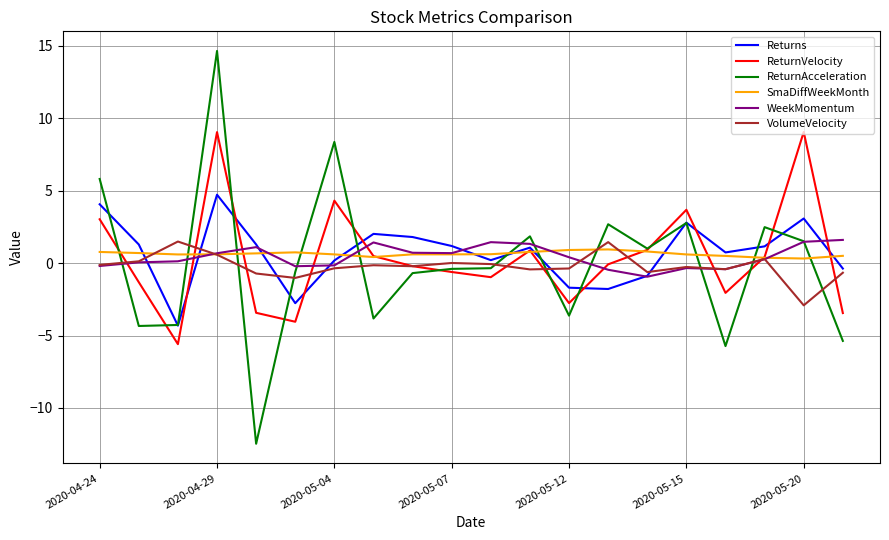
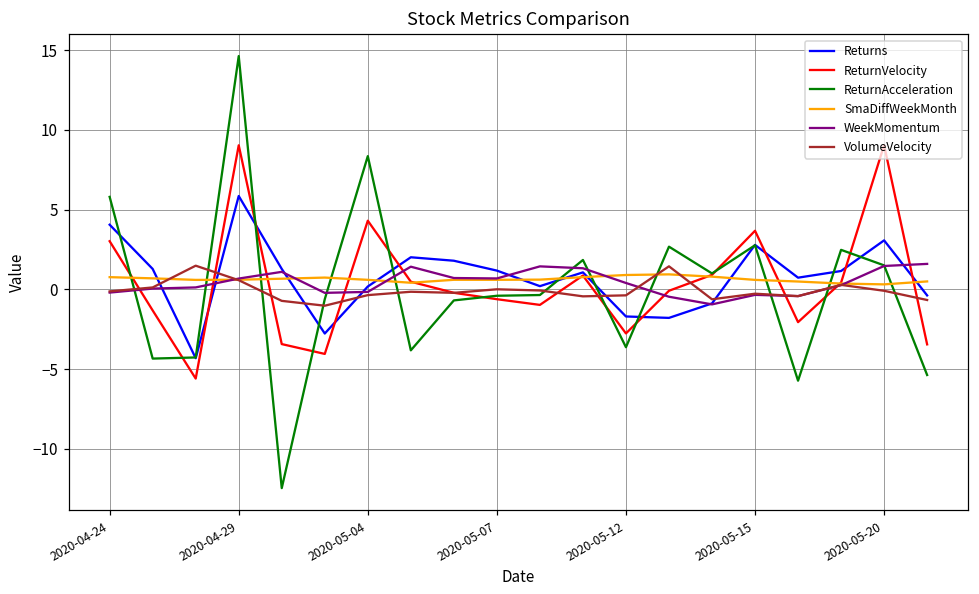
Returns, 2020-04-29: 4.7 -> 5.9
VolumeVelocity, 2020-05-20: -2.9 -> -0.1
